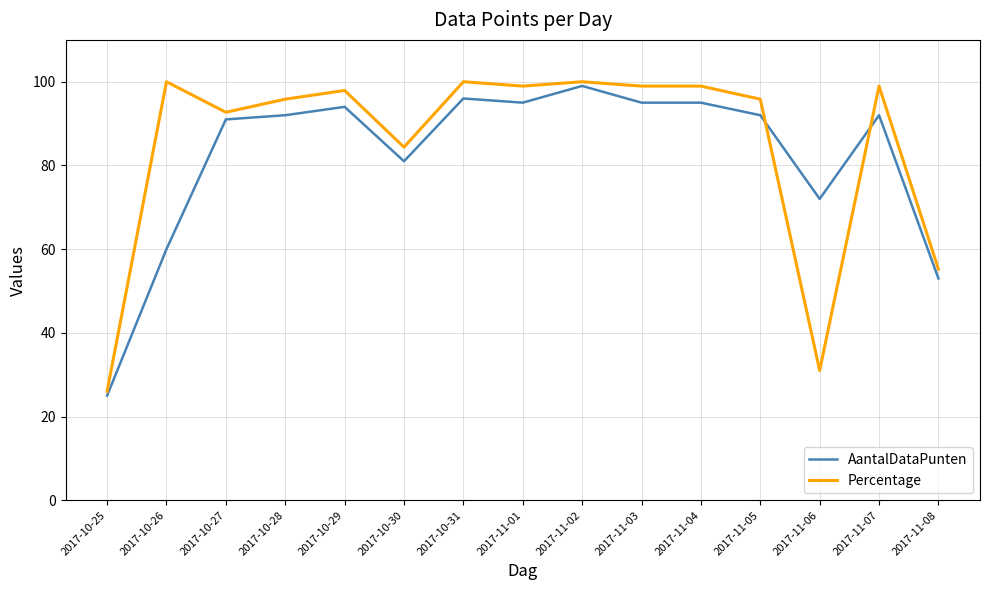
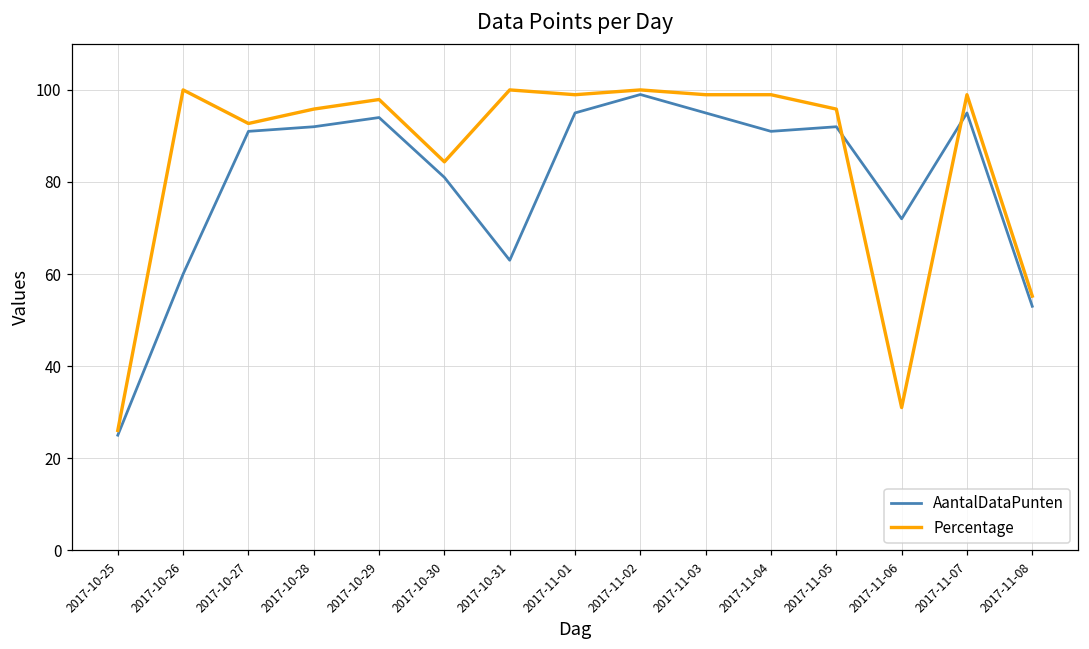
AantalDataPunten, 2017-10-31: 96 -> 63
AantalDataPunten, 2017-11-04: 95 -> 91
AantalDataPunten, 2017-11-07: 92 -> 95
